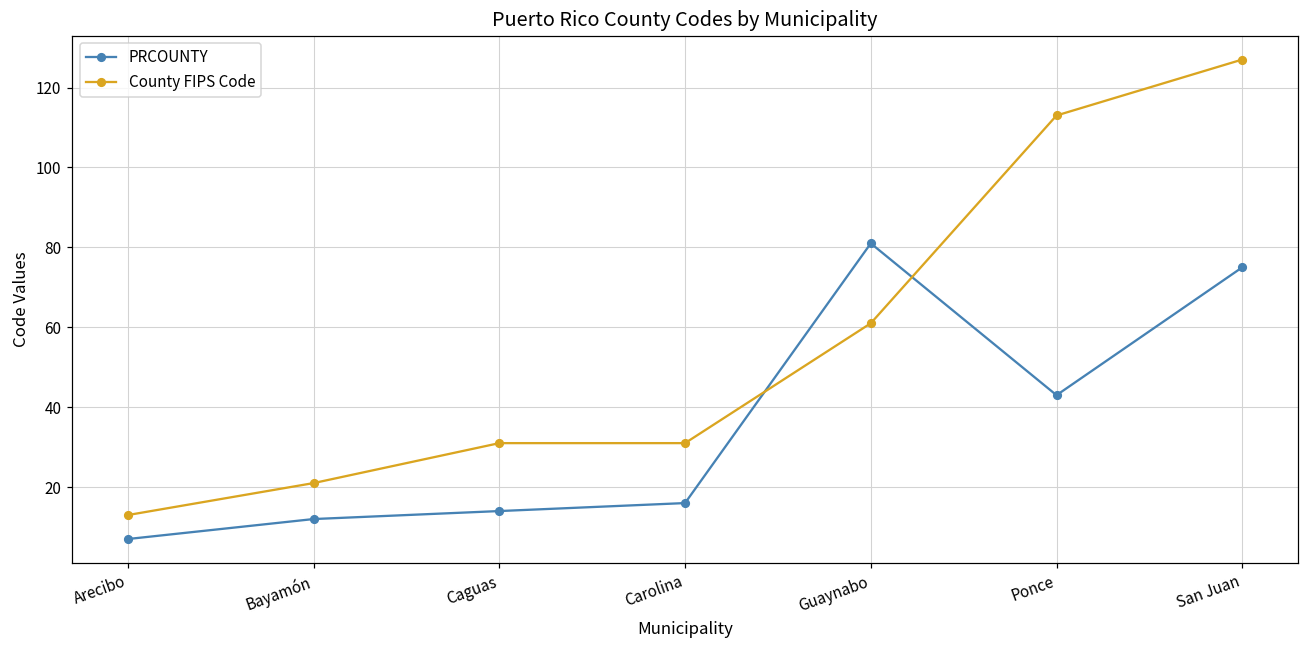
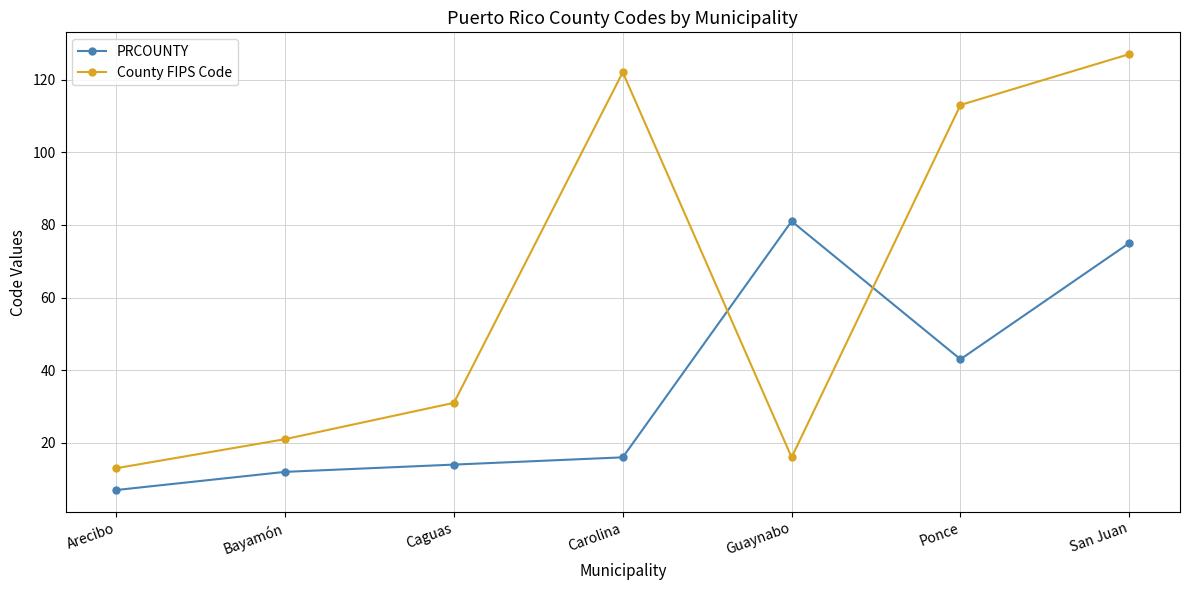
County FIPS Code, Carolina: 31 -> 122
County FIPS Code, Guaynabo: 61 -> 16
